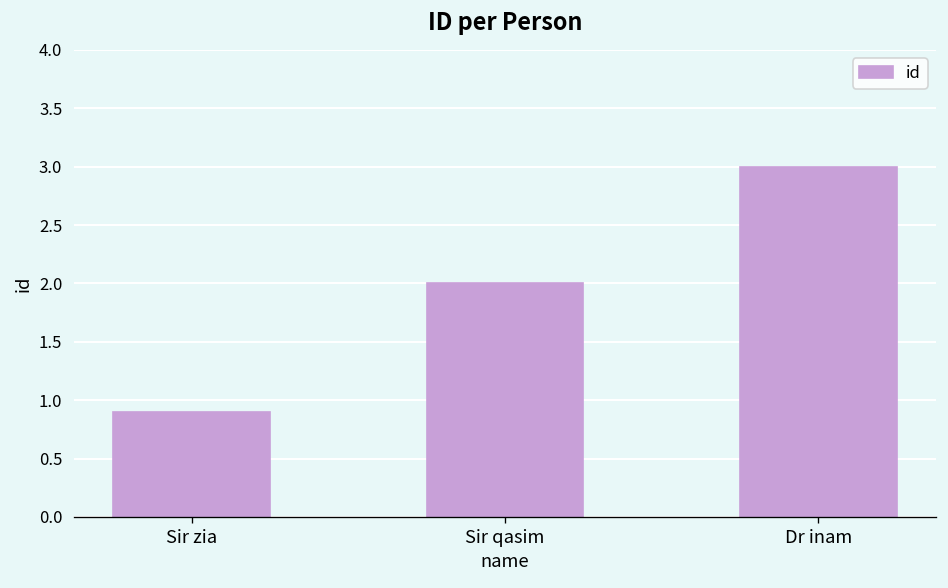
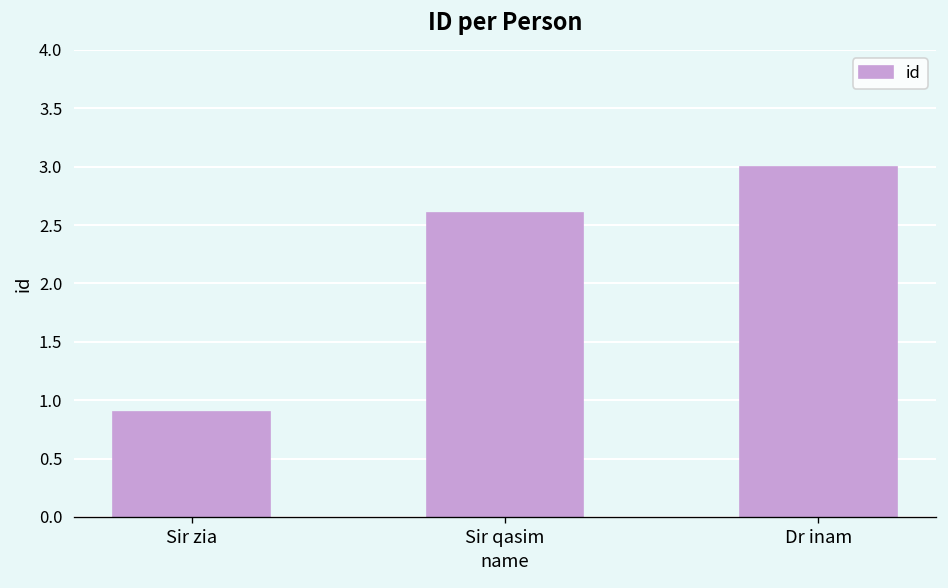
Sir qasim: 2.0 -> 2.6
